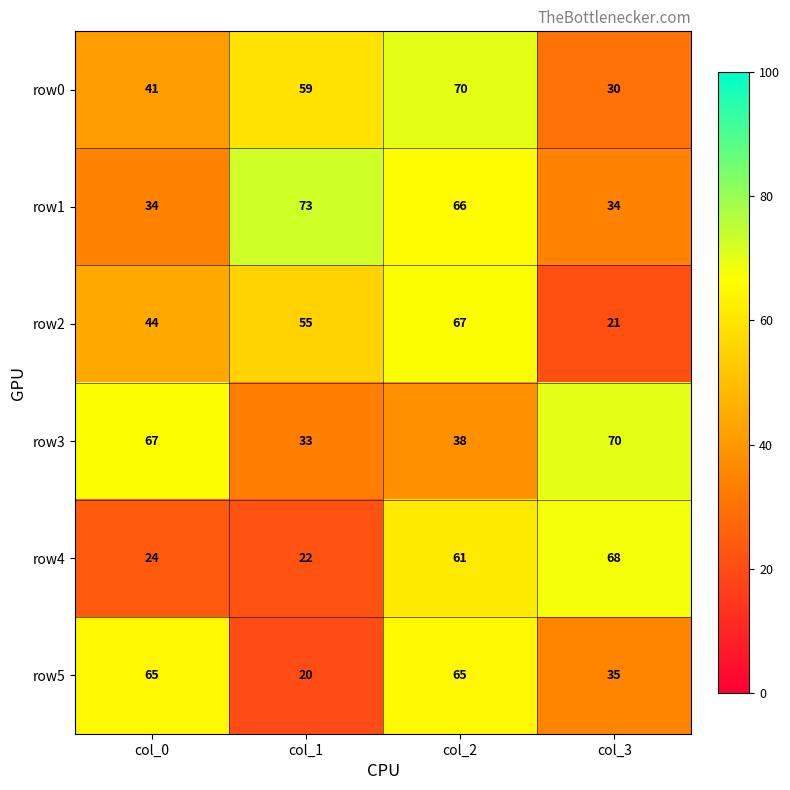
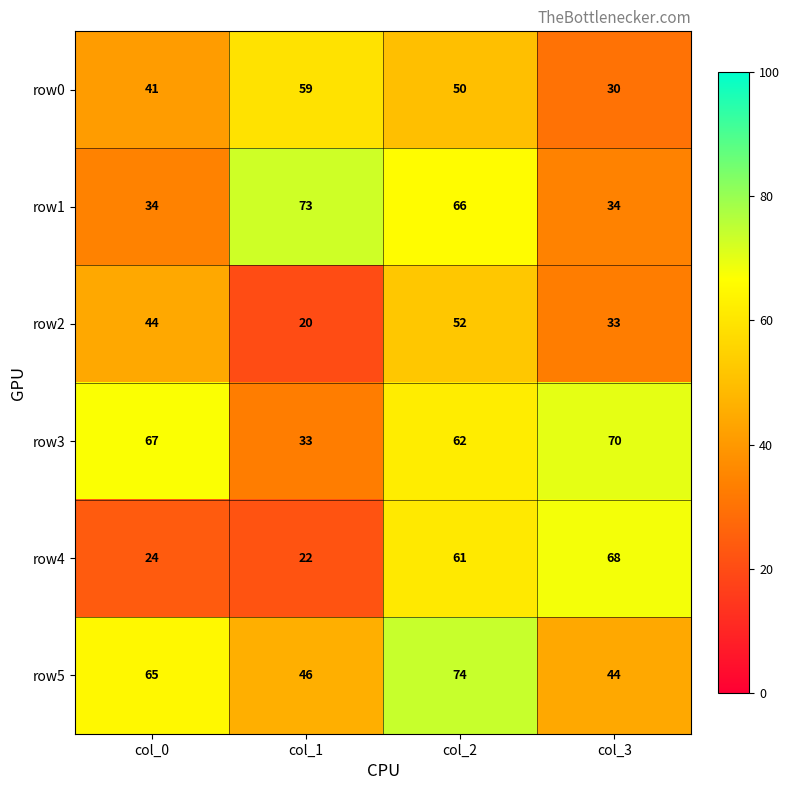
row0, col_2: 70 -> 50
row2, col_1: 55 -> 20
row2, col_2: 67 -> 52
row2, col_3: 21 -> 33
row3, col_2: 38 -> 62
row5, col_1: 20 -> 46
row5, col_2: 65 -> 74
row5, col_3: 35 -> 44
